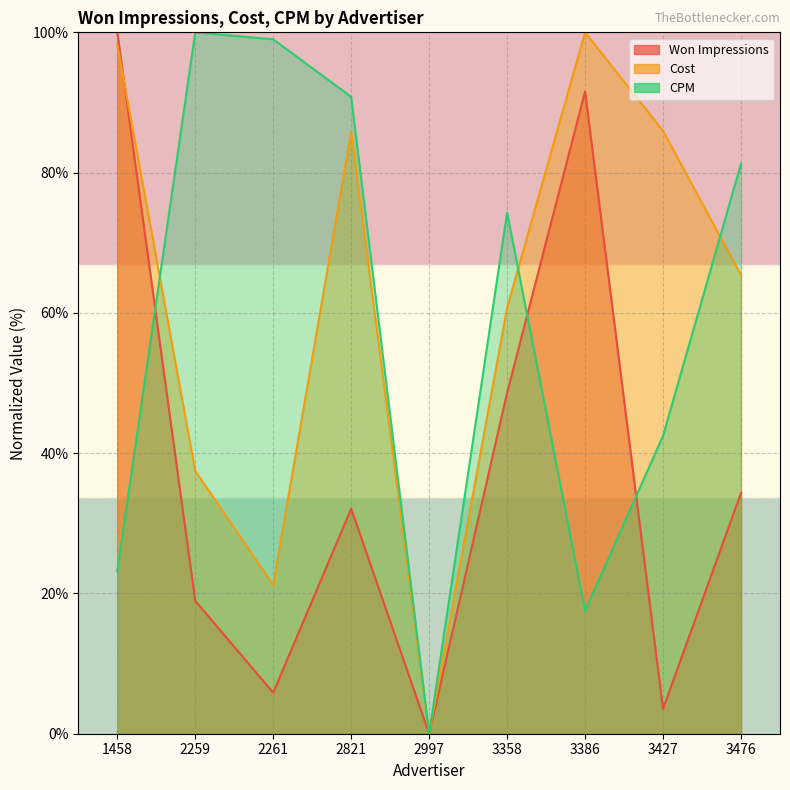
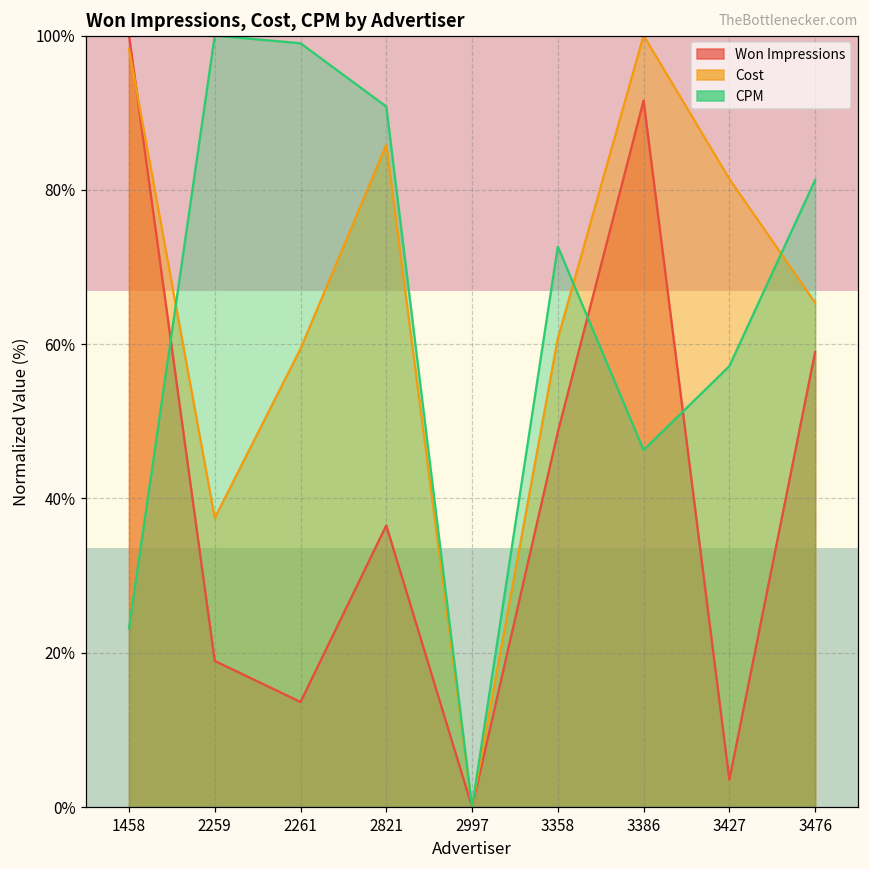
Won Impressions, 2261: 6% -> 14%
Cost, 2261: 21% -> 59%
Won Impressions, 2821: 32% -> 37%
CPM, 3358: 74% -> 73%
CPM, 3386: 18% -> 46%
Cost, 3427: 86% -> 81%
CPM, 3427: 42% -> 57%
Won Impressions, 3476: 34% -> 59%
